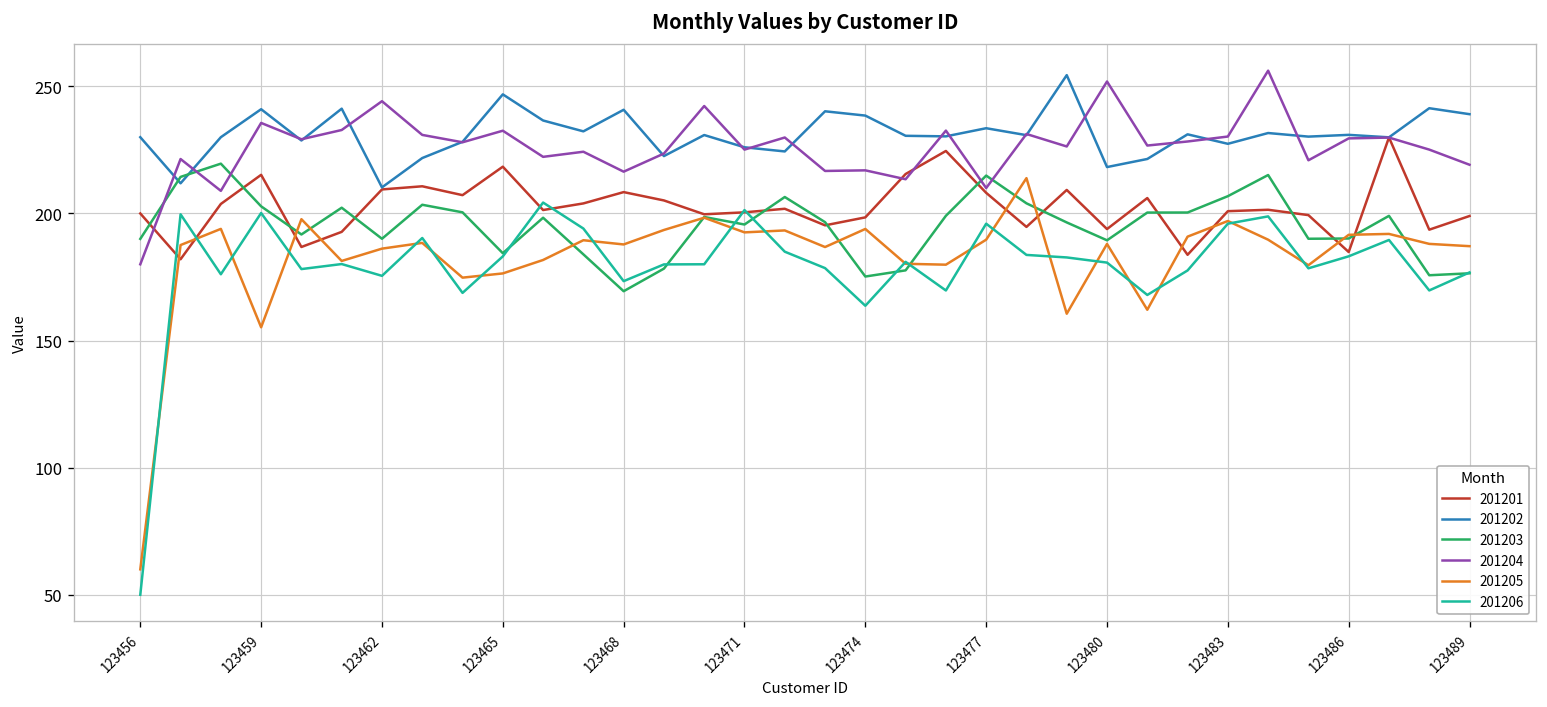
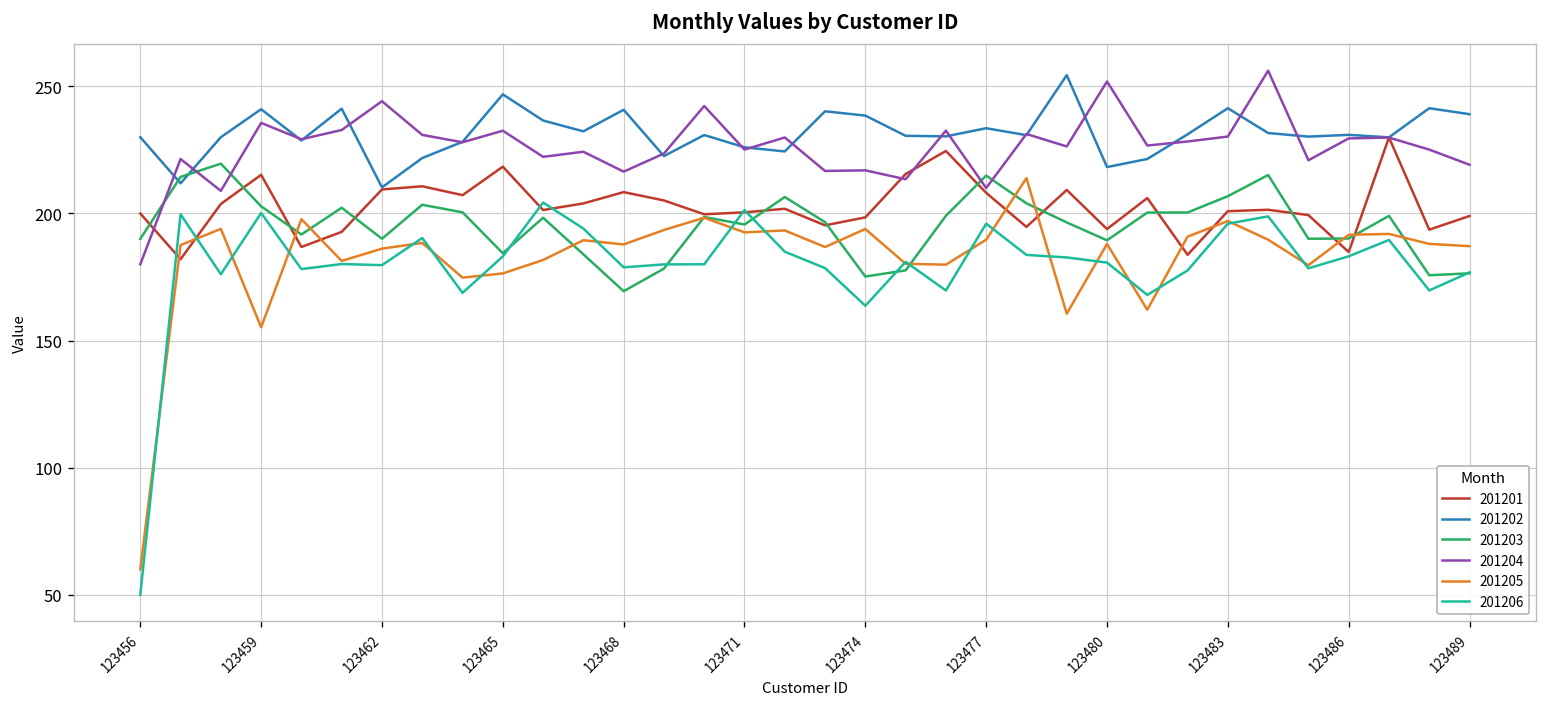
201206, 123462: 175 -> 180
201206, 123468: 173 -> 179
201202, 123483: 227 -> 241
